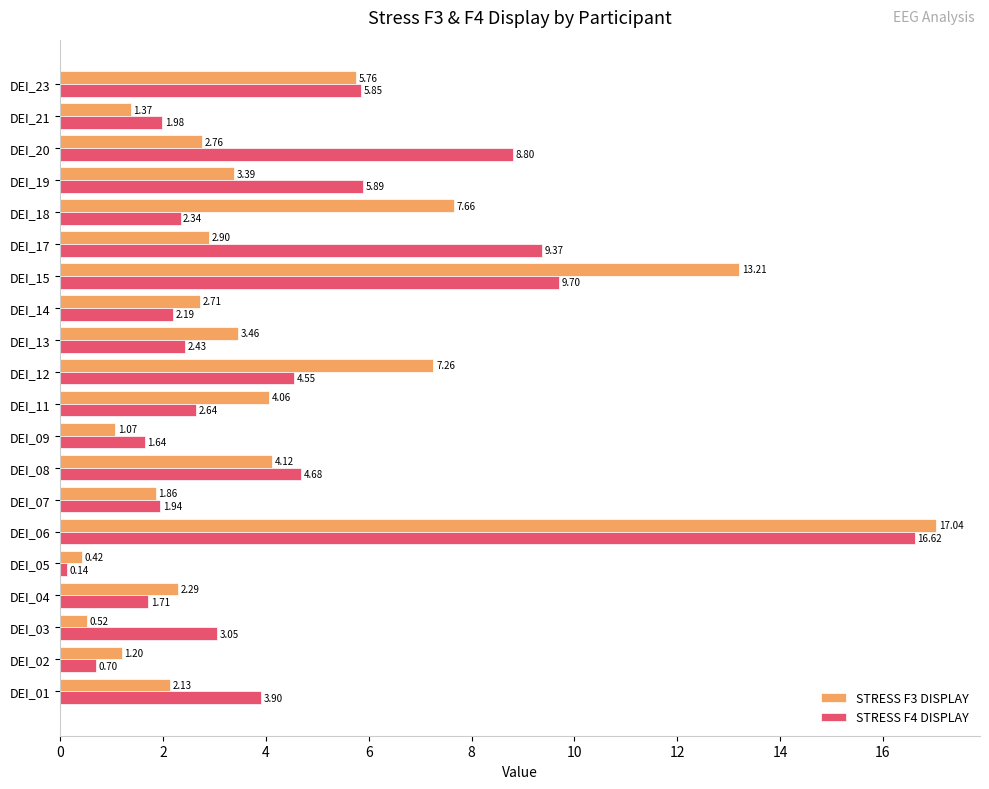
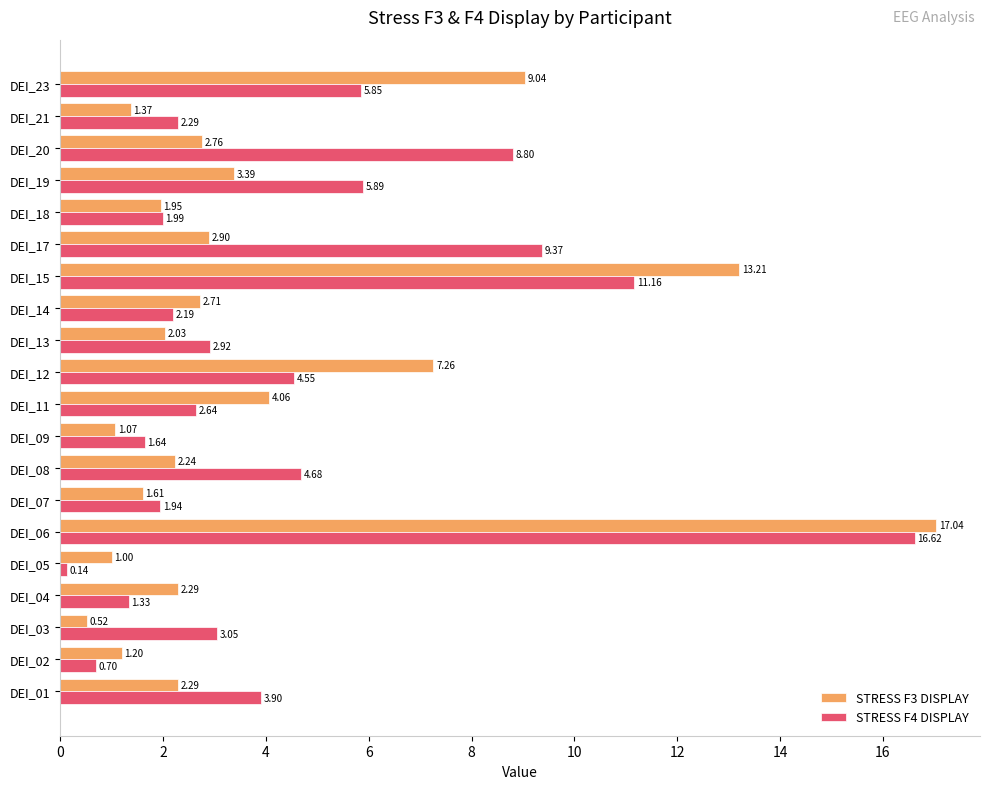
STRESS F3 DISPLAY, DEI_23: 5.76 -> 9.04
STRESS F4 DISPLAY, DEI_21: 1.98 -> 2.29
STRESS F3 DISPLAY, DEI_18: 7.66 -> 1.95
STRESS F4 DISPLAY, DEI_18: 2.34 -> 1.99
STRESS F4 DISPLAY, DEI_15: 9.70 -> 11.16
STRESS F3 DISPLAY, DEI_13: 3.46 -> 2.03
STRESS F4 DISPLAY, DEI_13: 2.43 -> 2.92
STRESS F3 DISPLAY, DEI_08: 4.12 -> 2.24
STRESS F3 DISPLAY, DEI_07: 1.86 -> 1.61
STRESS F3 DISPLAY, DEI_05: 0.42 -> 1.00
STRESS F4 DISPLAY, DEI_04: 1.71 -> 1.33
STRESS F3 DISPLAY, DEI_01: 2.13 -> 2.29
